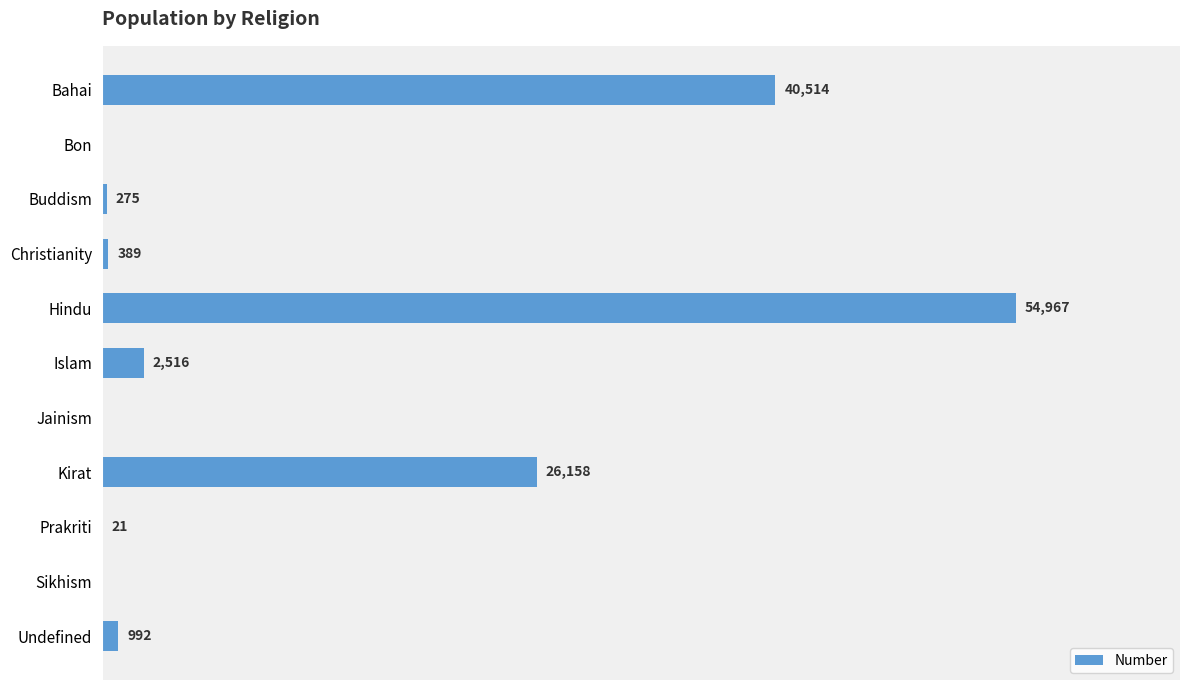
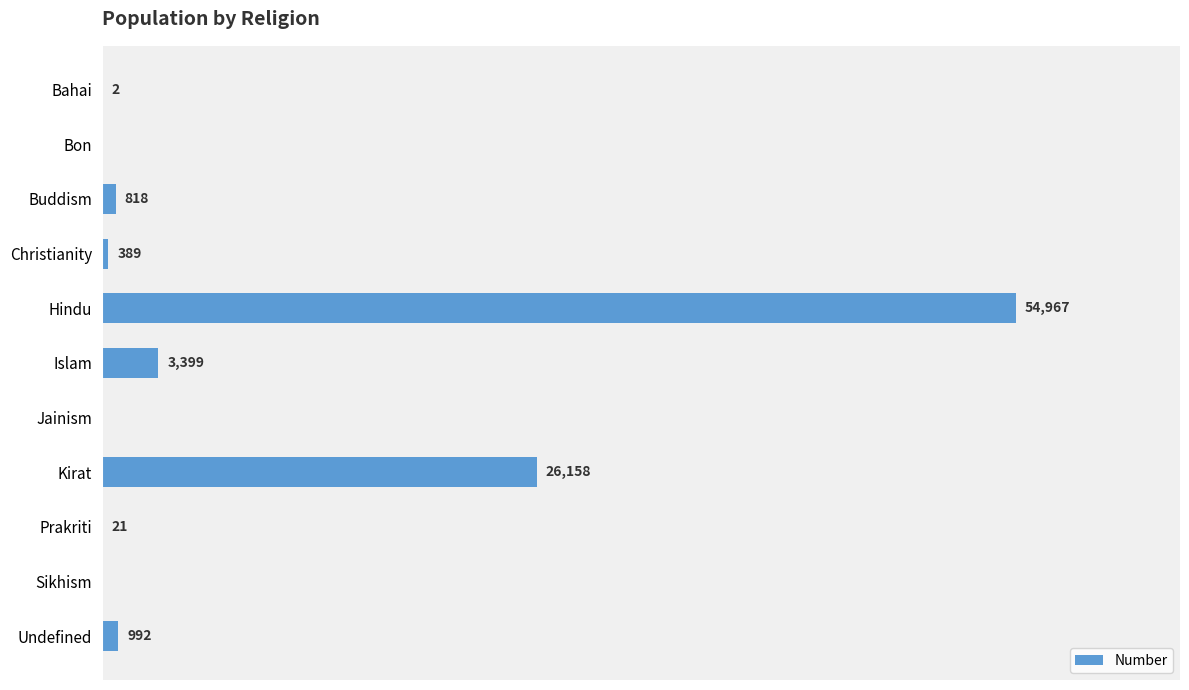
Bahai: 40,514 -> 2
Buddism: 275 -> 818
Islam: 2,516 -> 3,399
